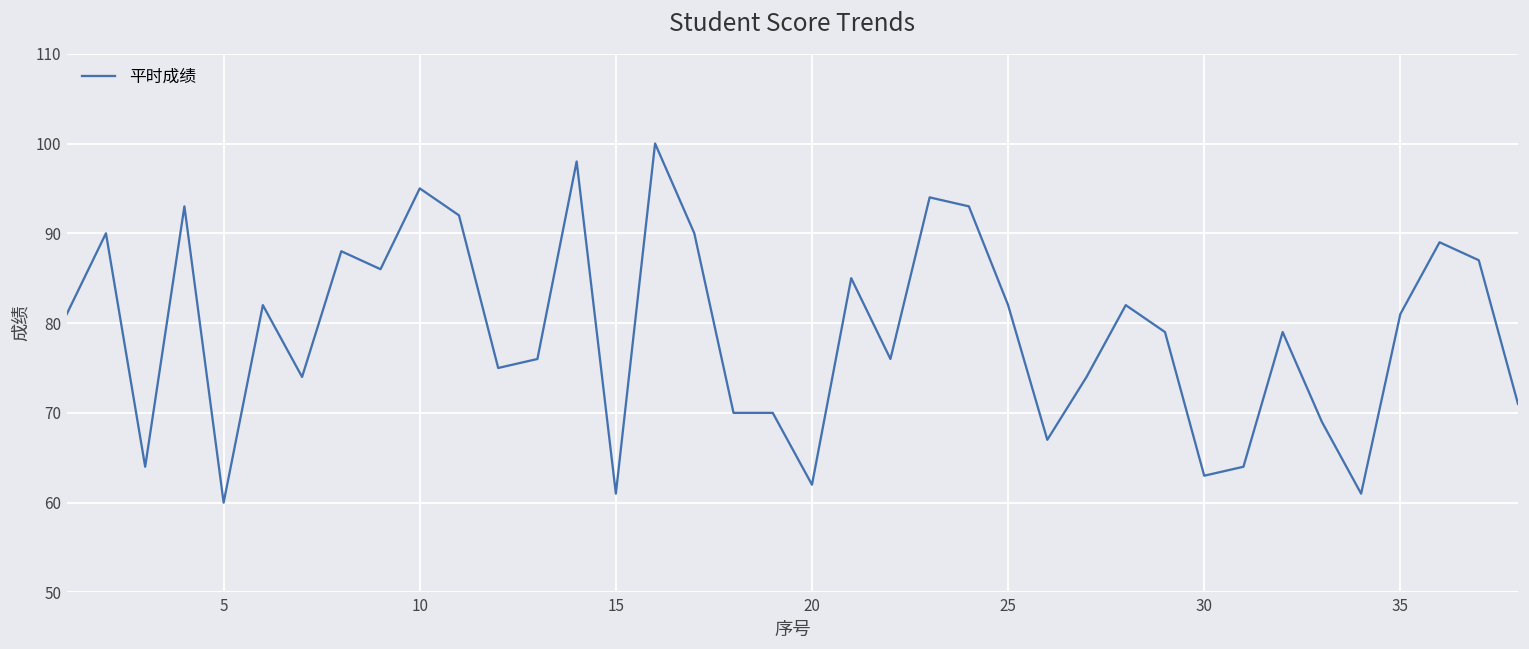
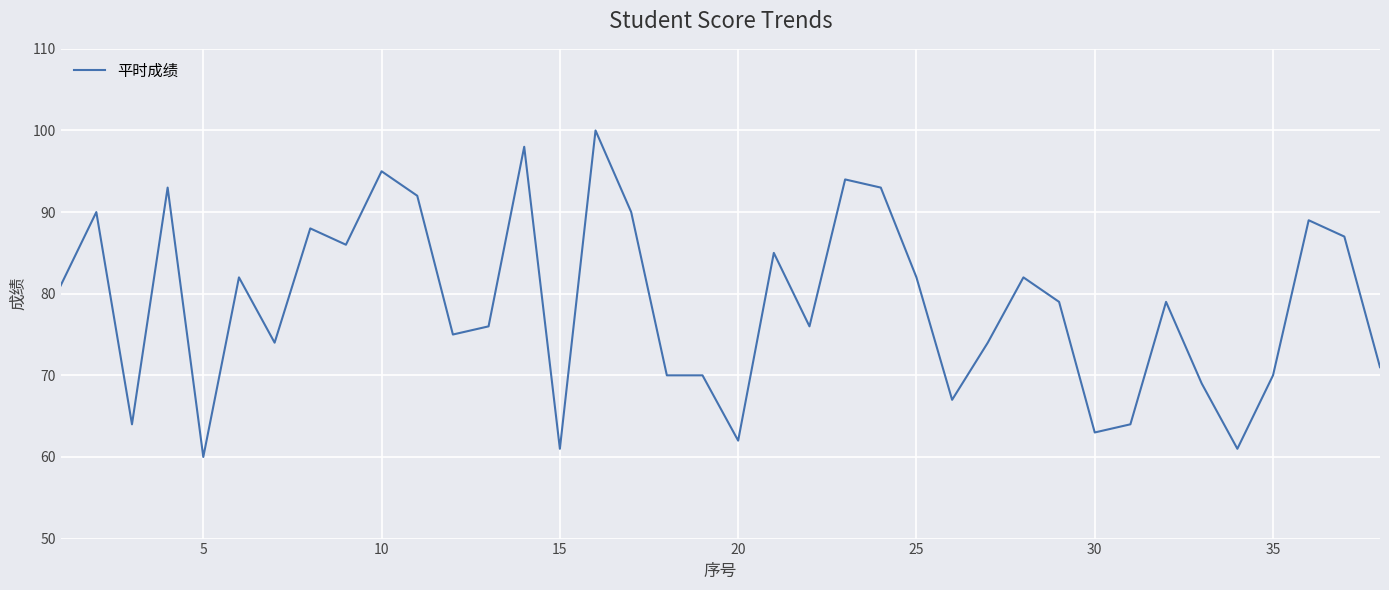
35: 81 -> 70
